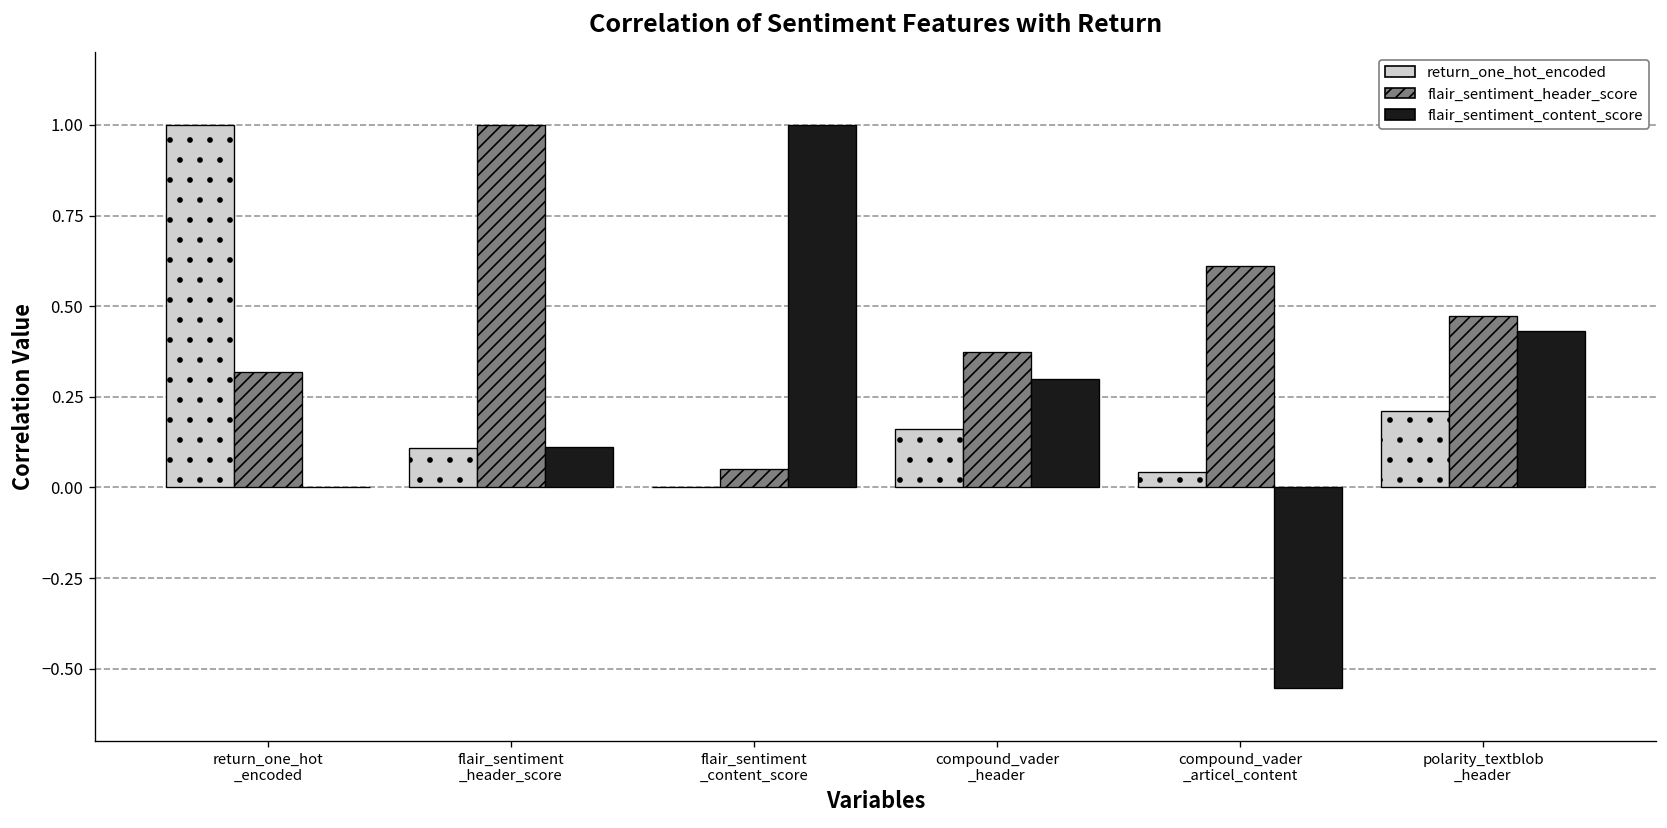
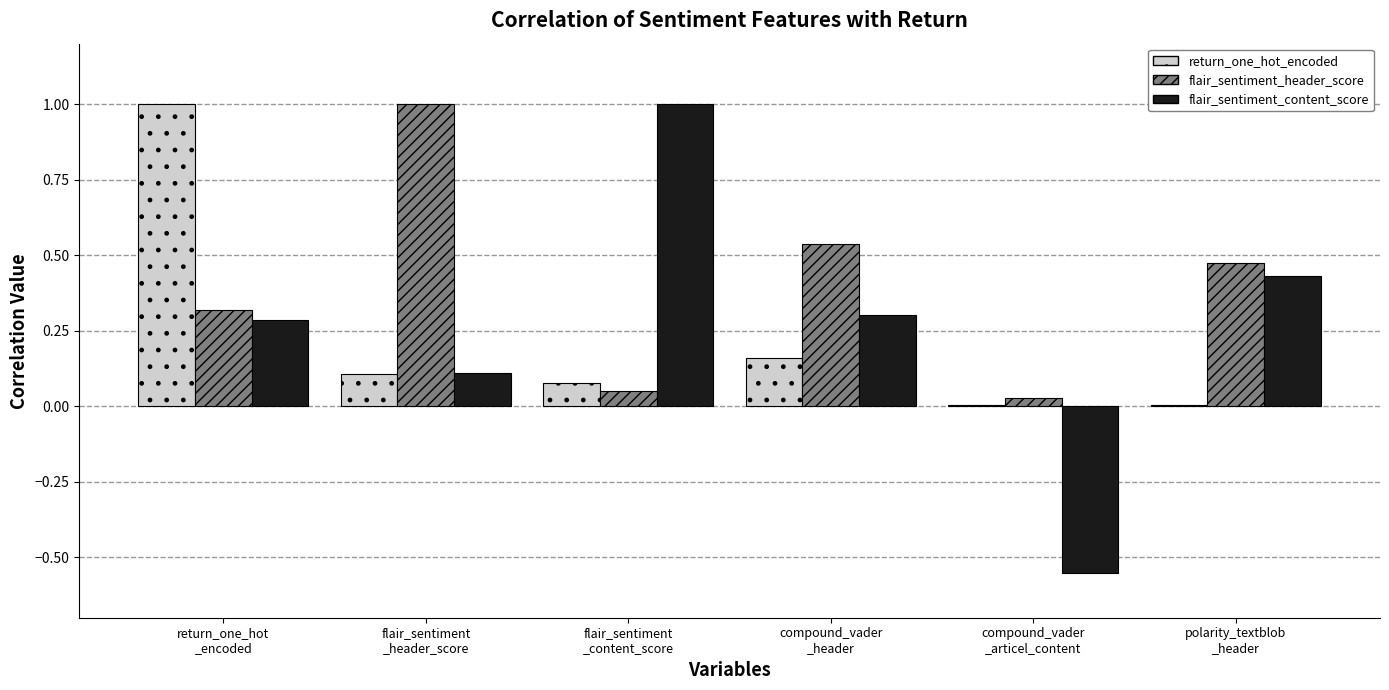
flair_sentiment_content_score, return_one_hot _encoded: 0.00 -> 0.28
return_one_hot_encoded, flair_sentiment _content_score: 0.00 -> 0.08
flair_sentiment_header_score, compound_vader _header: 0.37 -> 0.54
return_one_hot_encoded, compound_vader _articel_content: 0.04 -> 0.00
flair_sentiment_header_score, compound_vader _articel_content: 0.61 -> 0.03
return_one_hot_encoded, polarity_textblob _header: 0.21 -> 0.00
